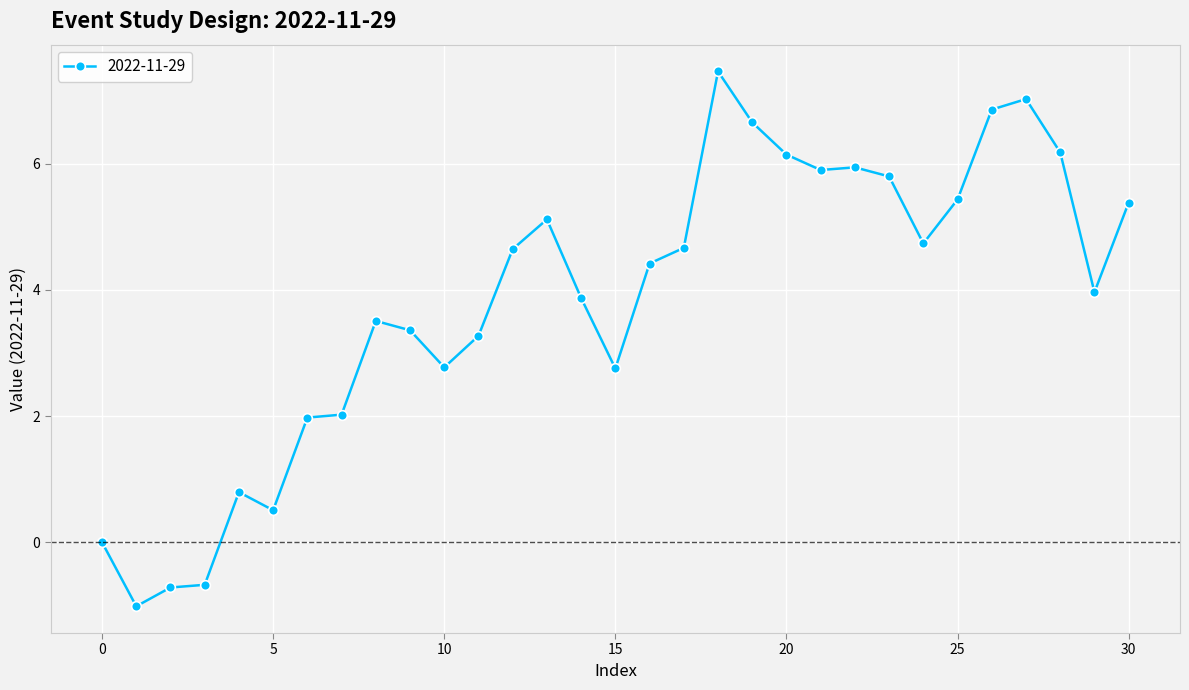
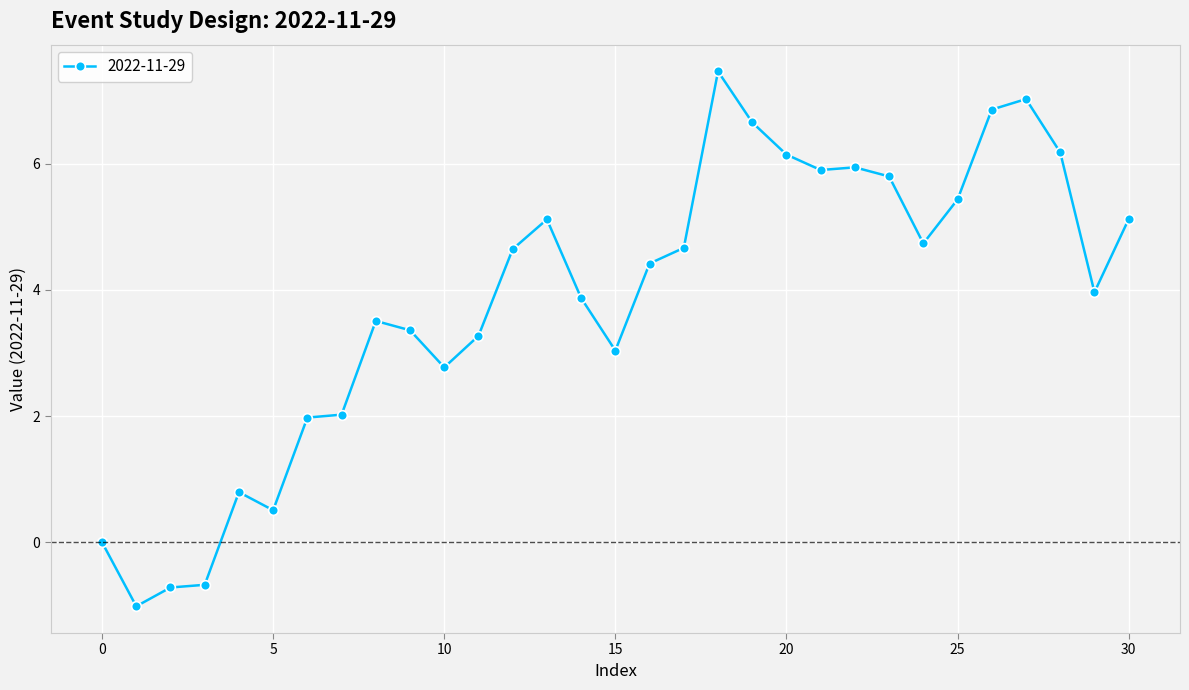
15: 2.8 -> 3.0
30: 5.4 -> 5.1
